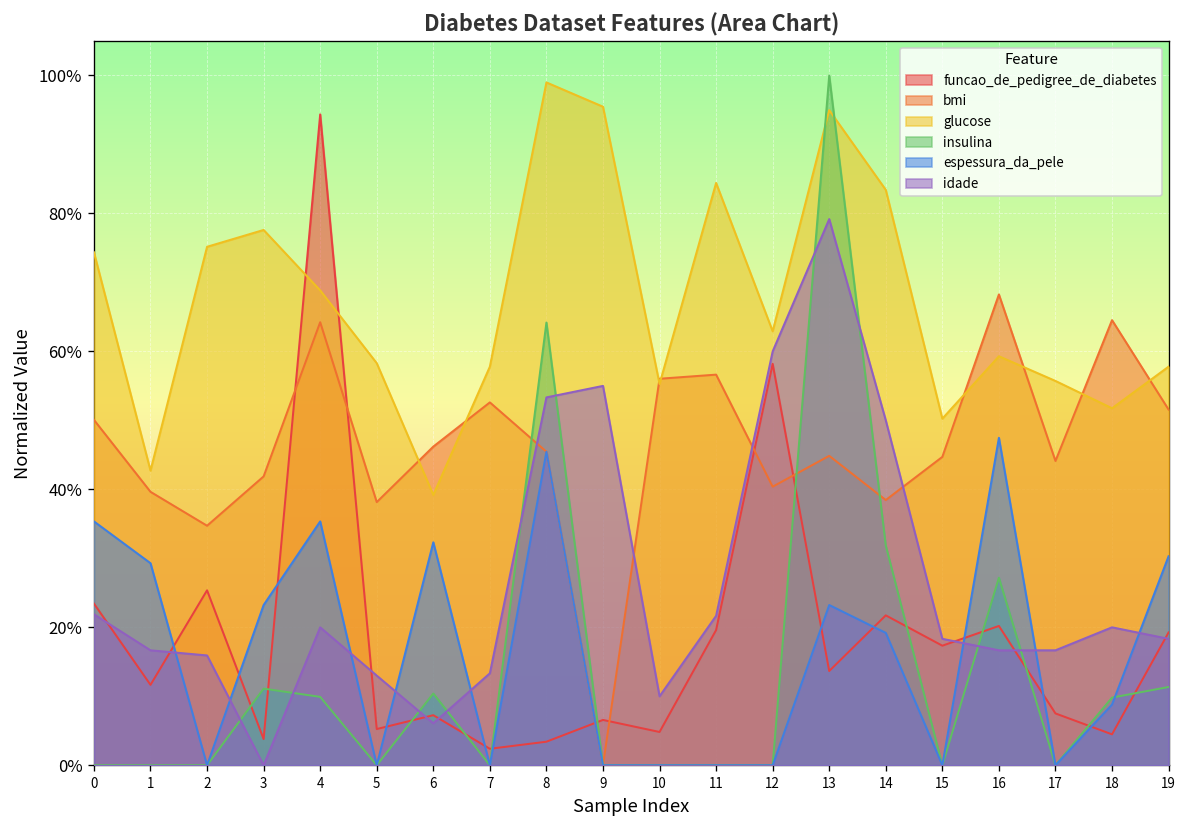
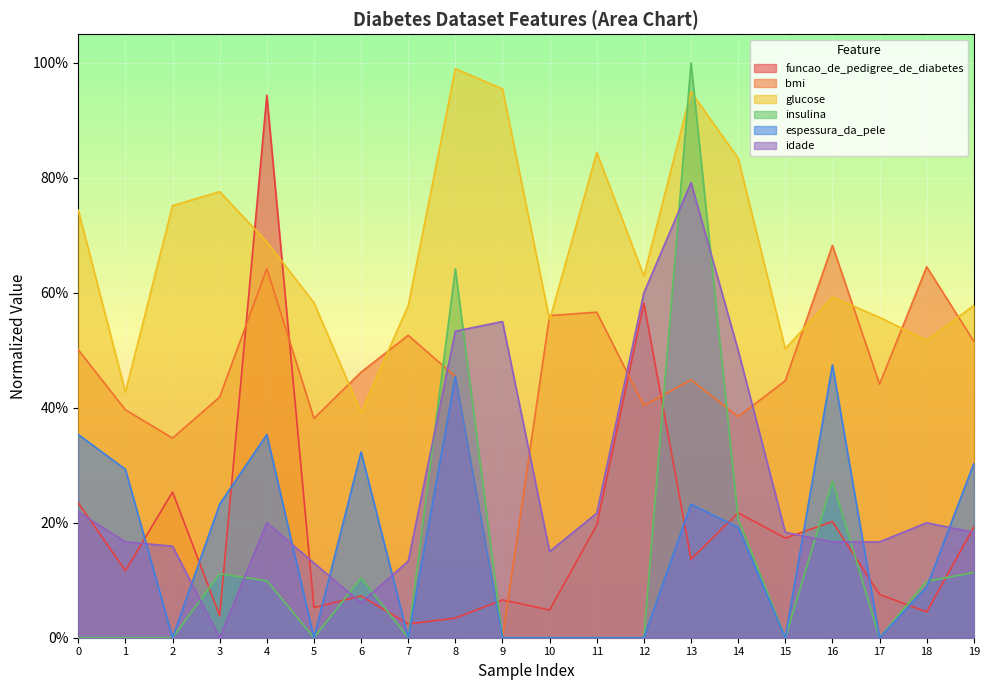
idade, 10: 10% -> 15%
insulina, 14: 32% -> 21%
